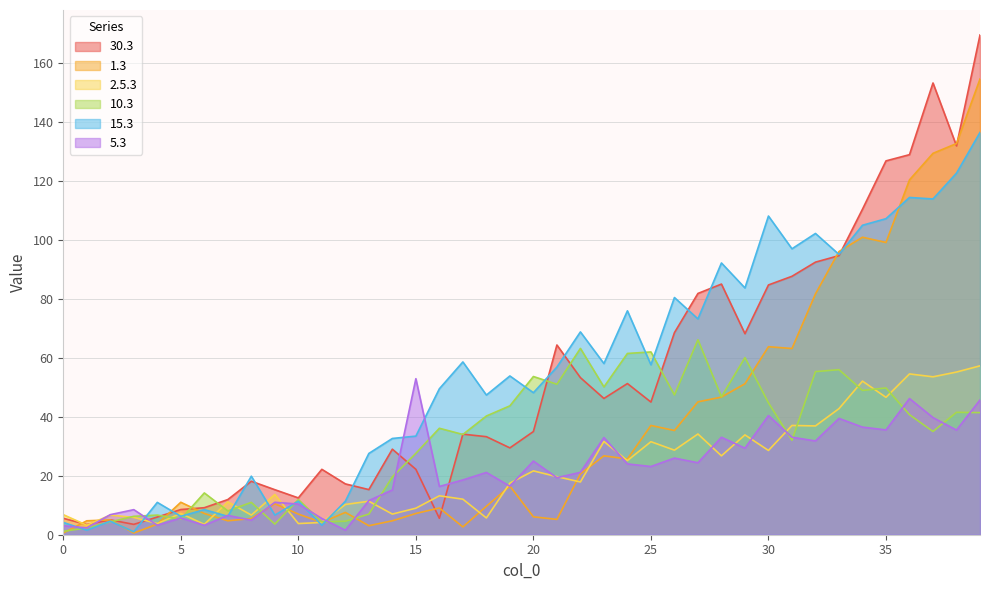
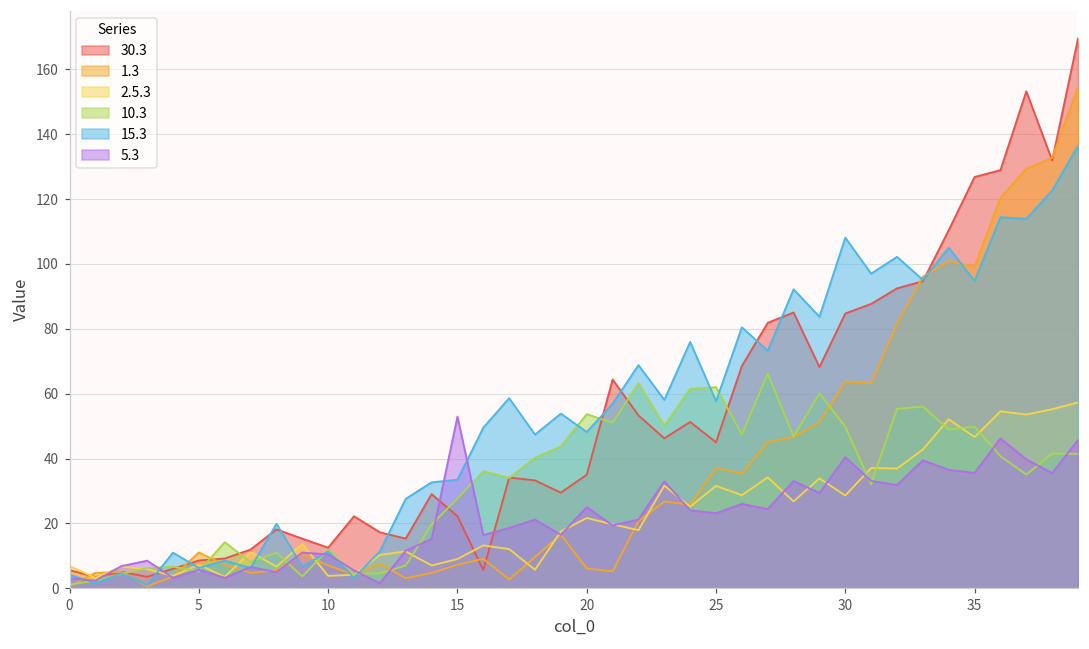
10.3, 30: 45 -> 50
15.3, 35: 107 -> 95
